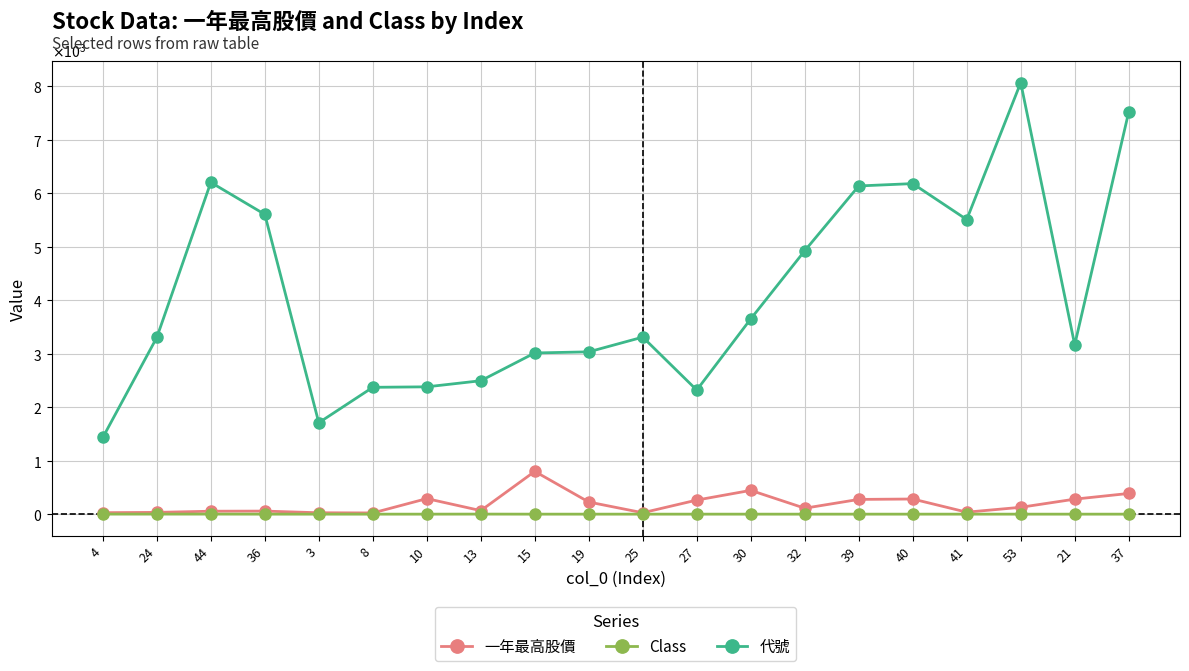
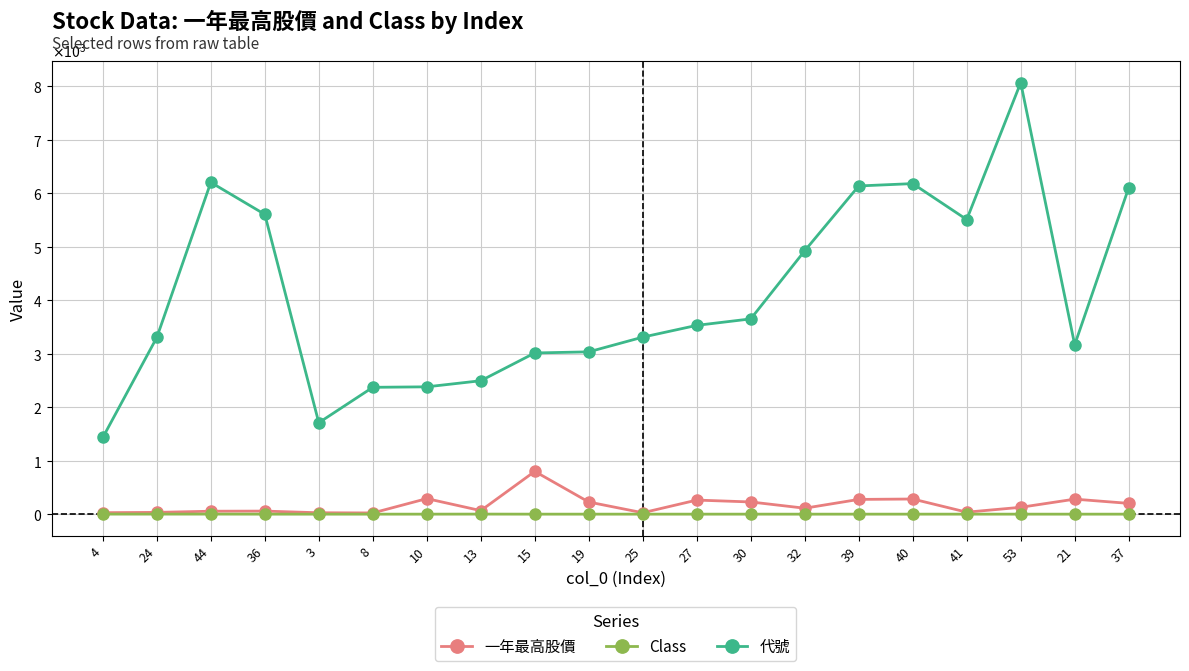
代號, 27: 2300 -> 3500
一年最高股價, 30: 400 -> 200
一年最高股價, 37: 400 -> 200
代號, 37: 7500 -> 6100
